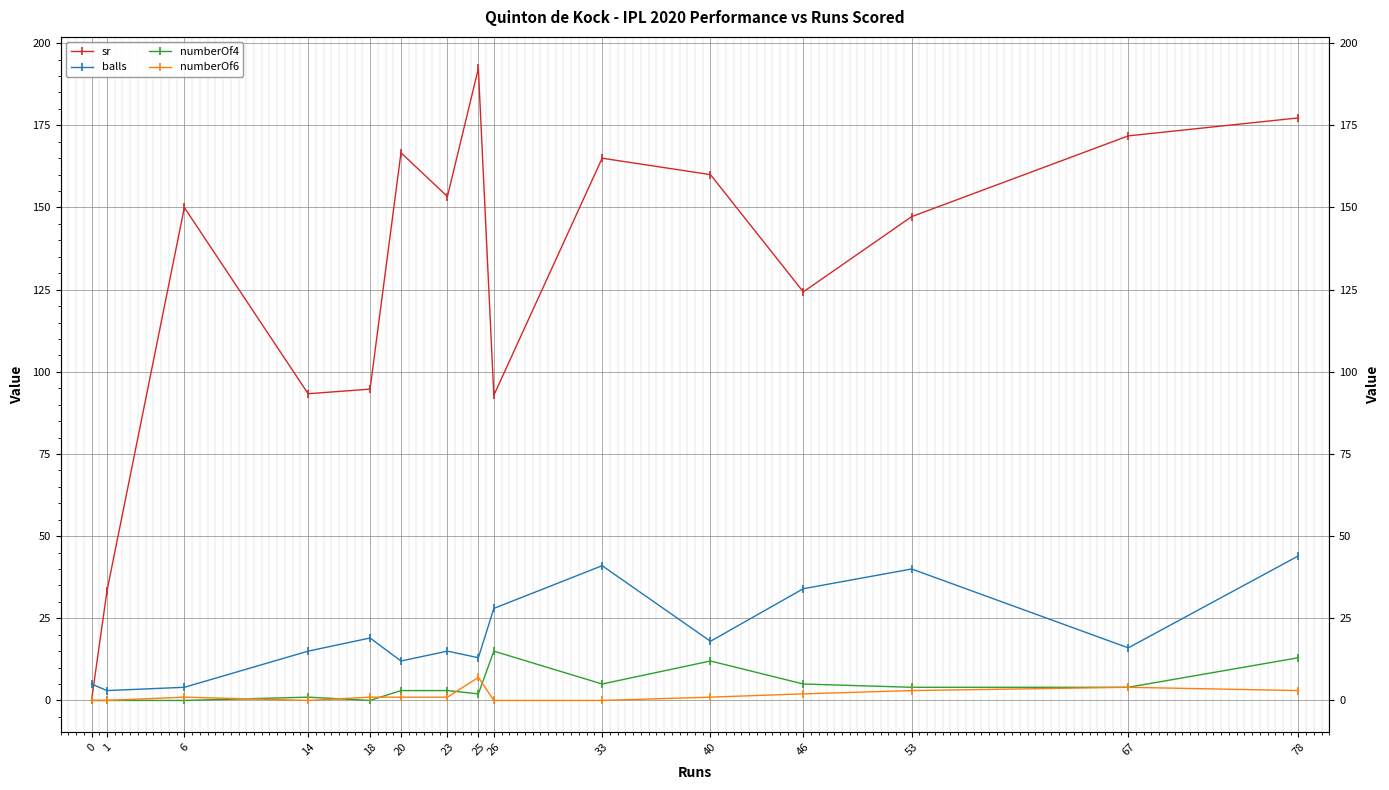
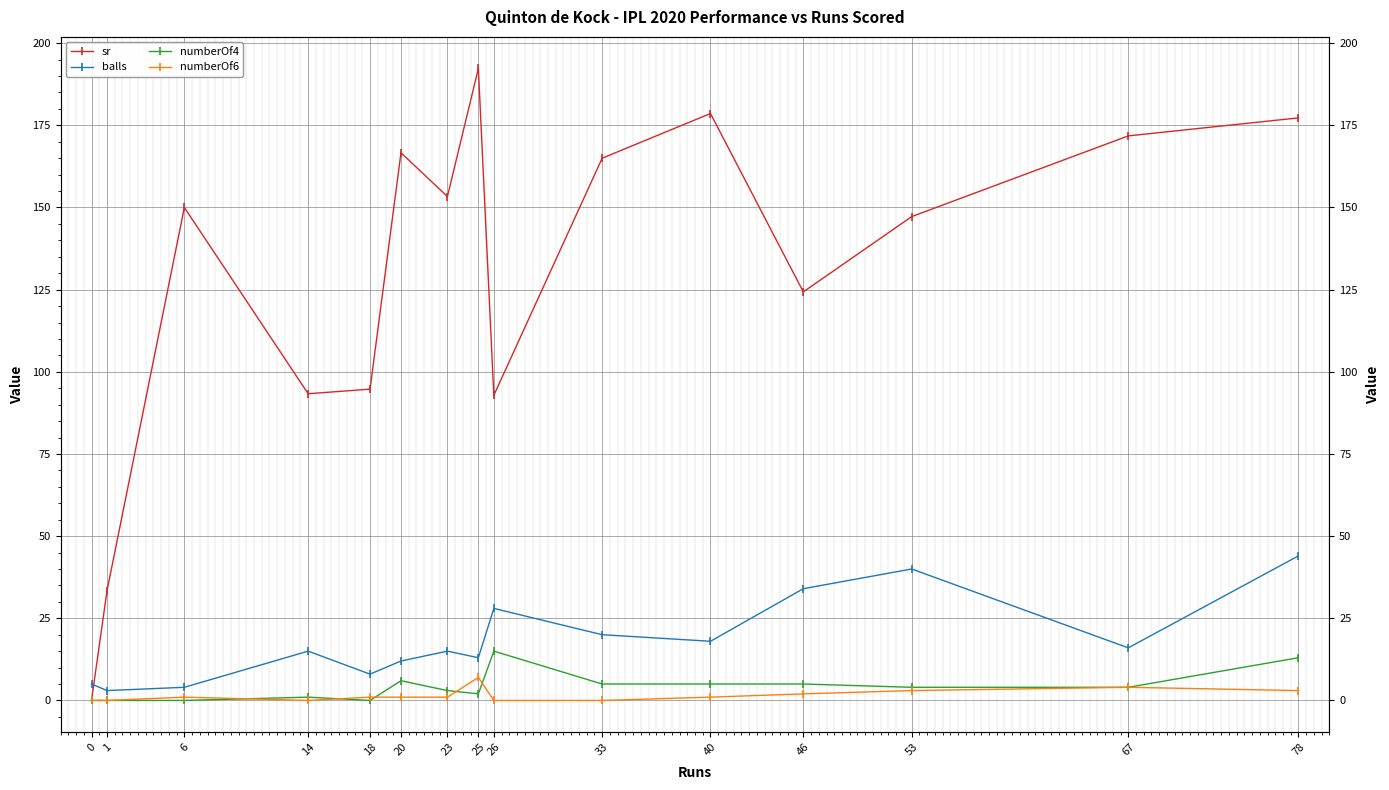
balls, 18: 19 -> 8
numberOf4, 20: 3 -> 6
balls, 33: 41 -> 20
sr, 40: 160 -> 179
numberOf4, 40: 12 -> 5
